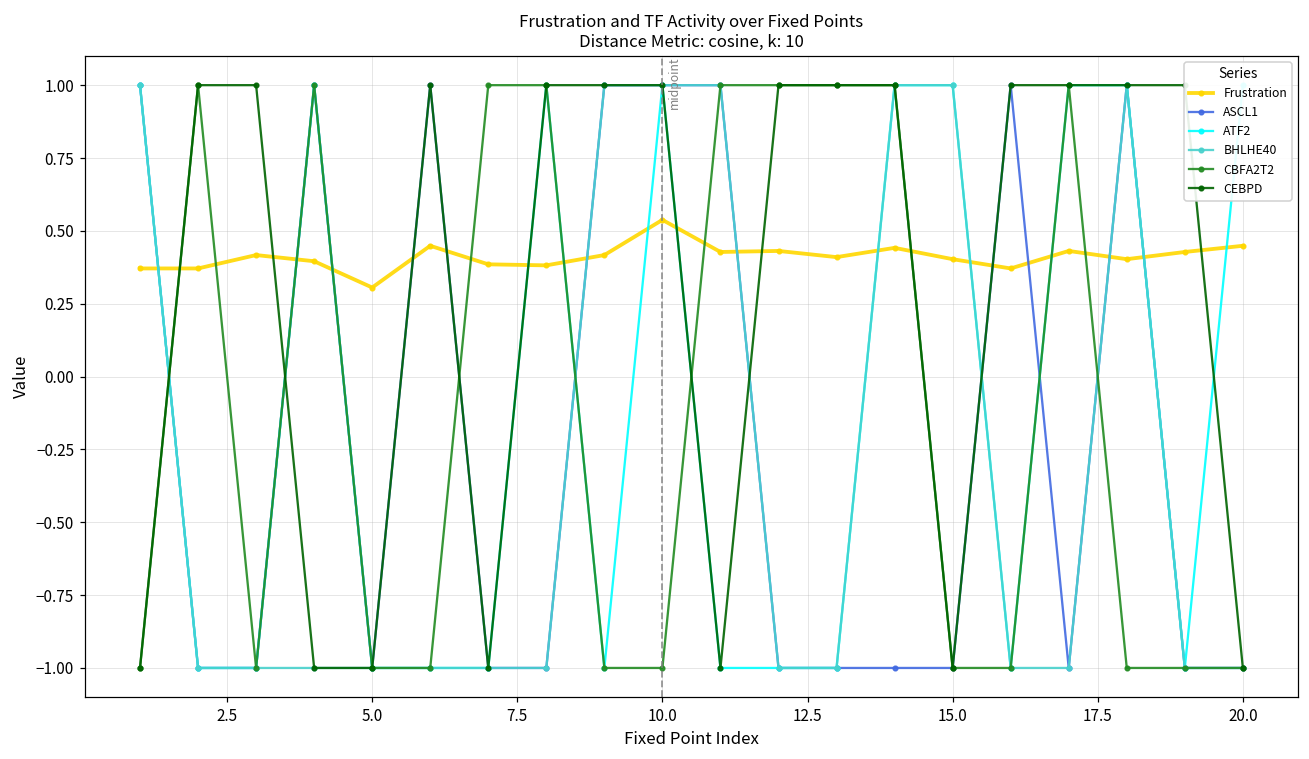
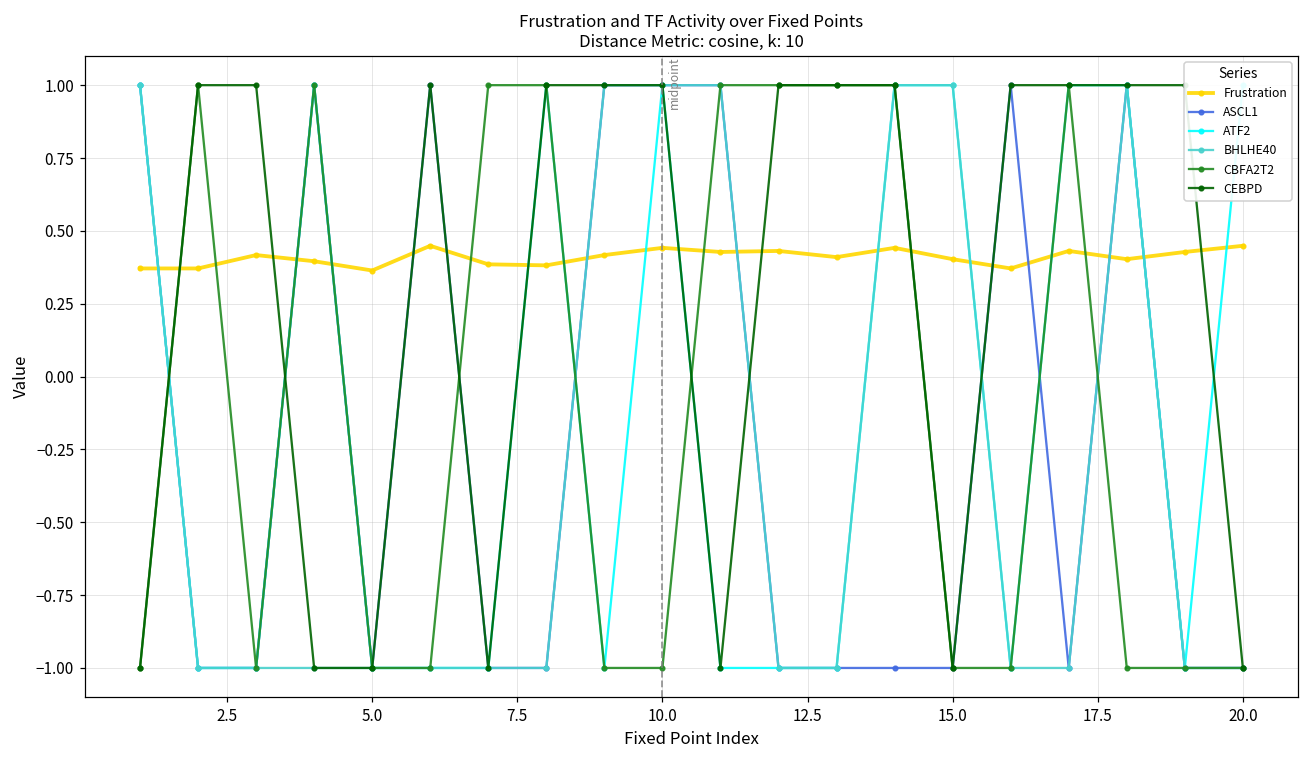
Frustration, 5.0: 0.31 -> 0.36
Frustration, 10.0: 0.54 -> 0.44
